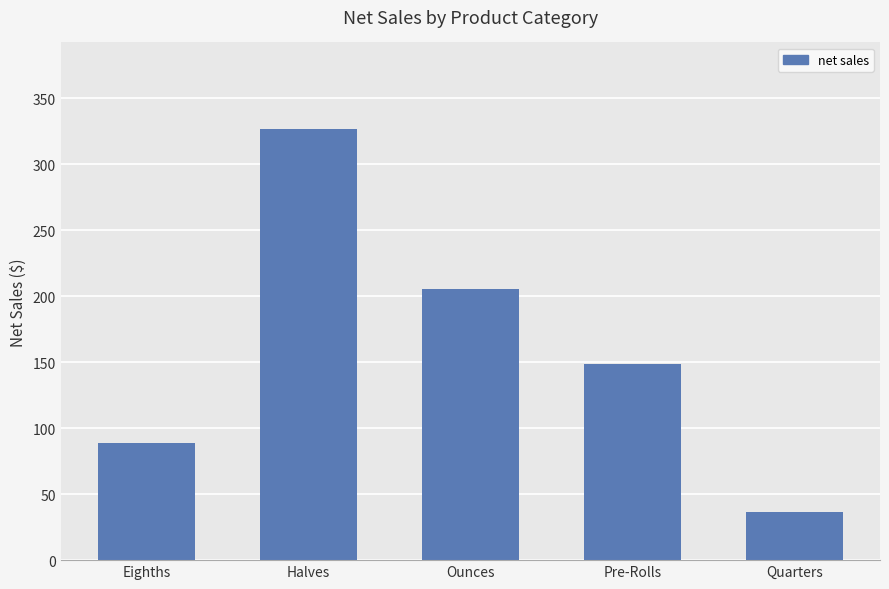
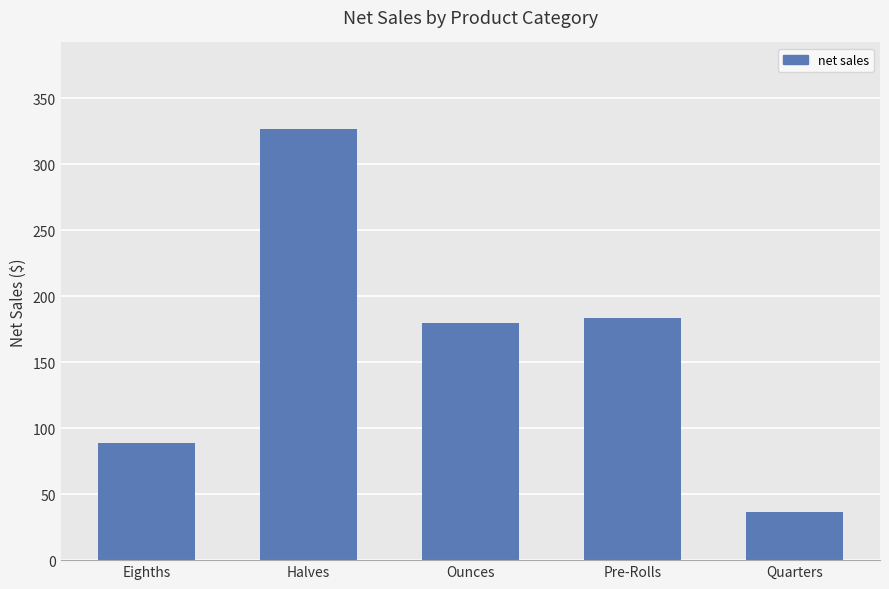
Ounces: 206 -> 180
Pre-Rolls: 149 -> 183
